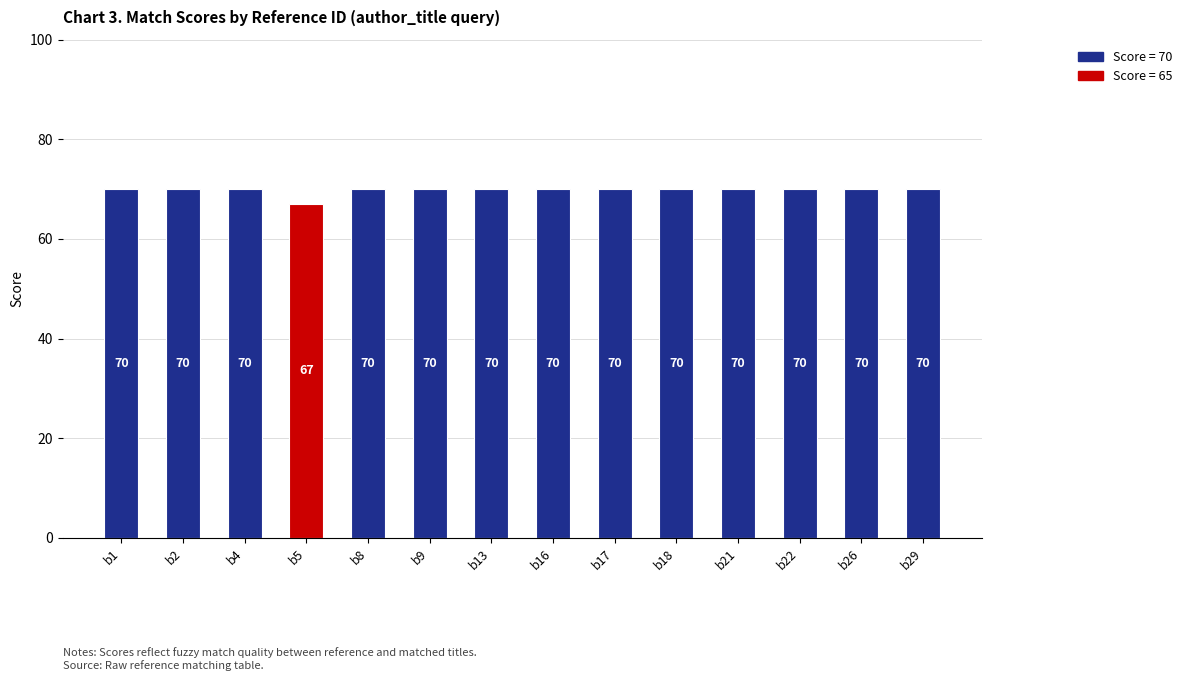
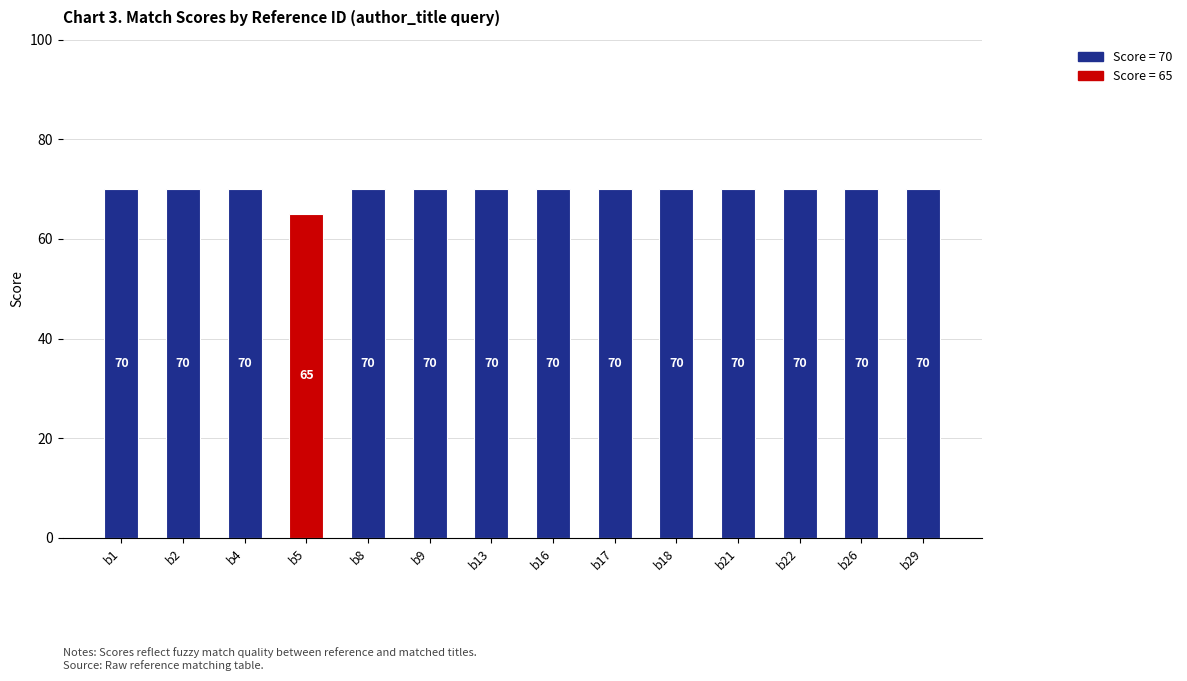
b5: 67 -> 65
